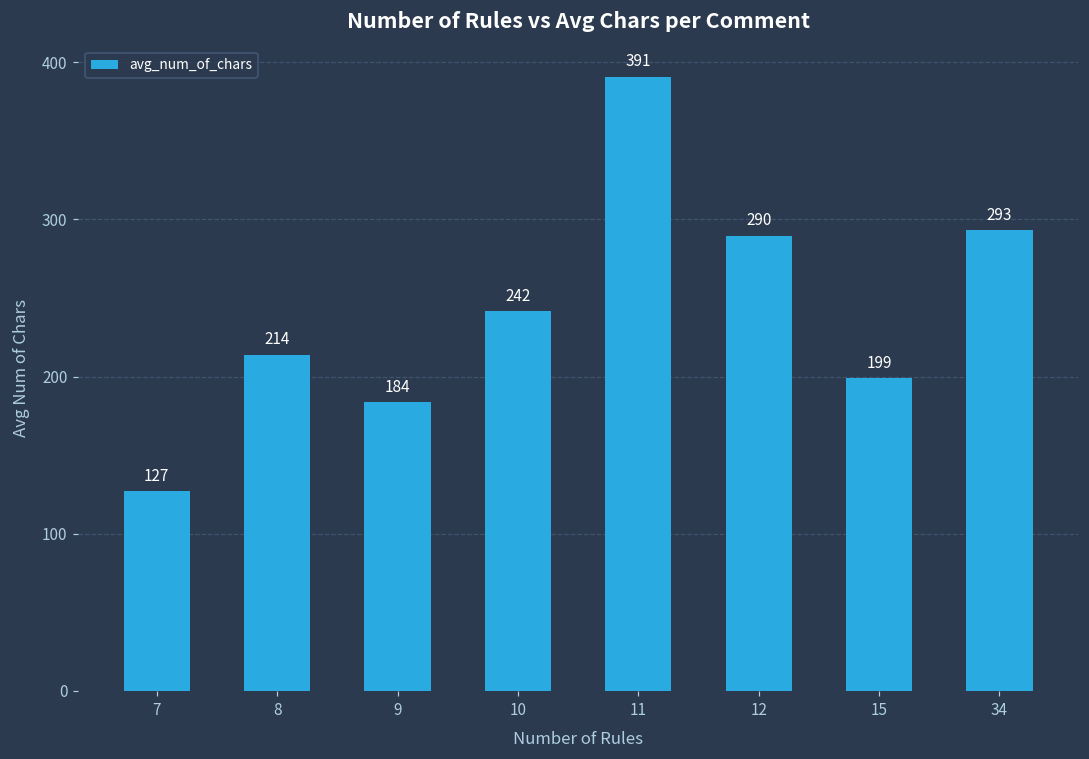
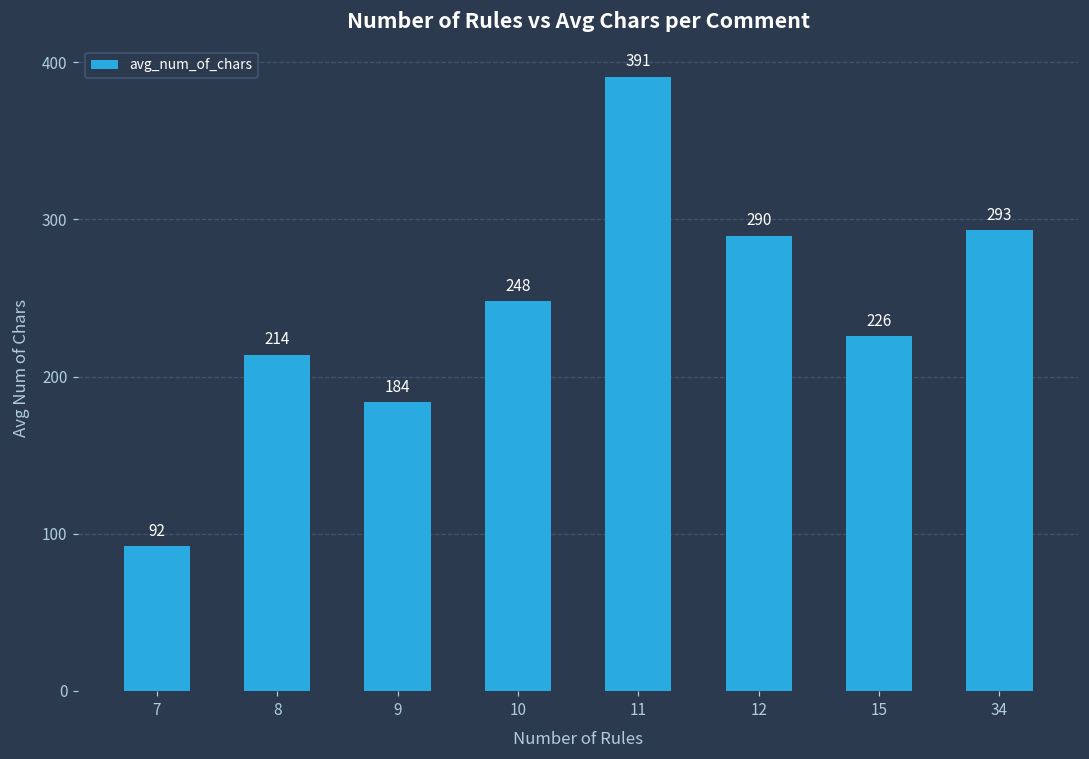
7: 127 -> 92
10: 242 -> 248
15: 199 -> 226
